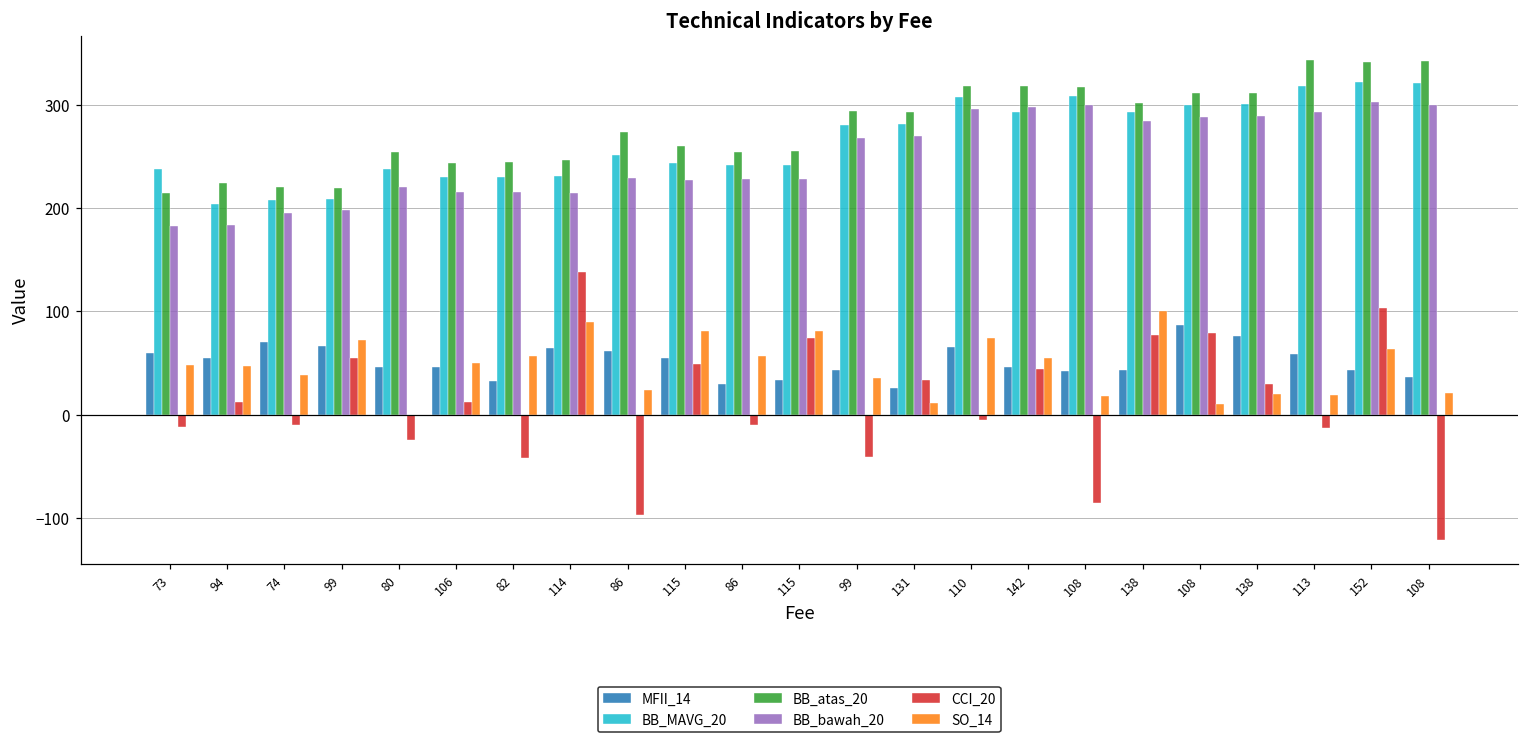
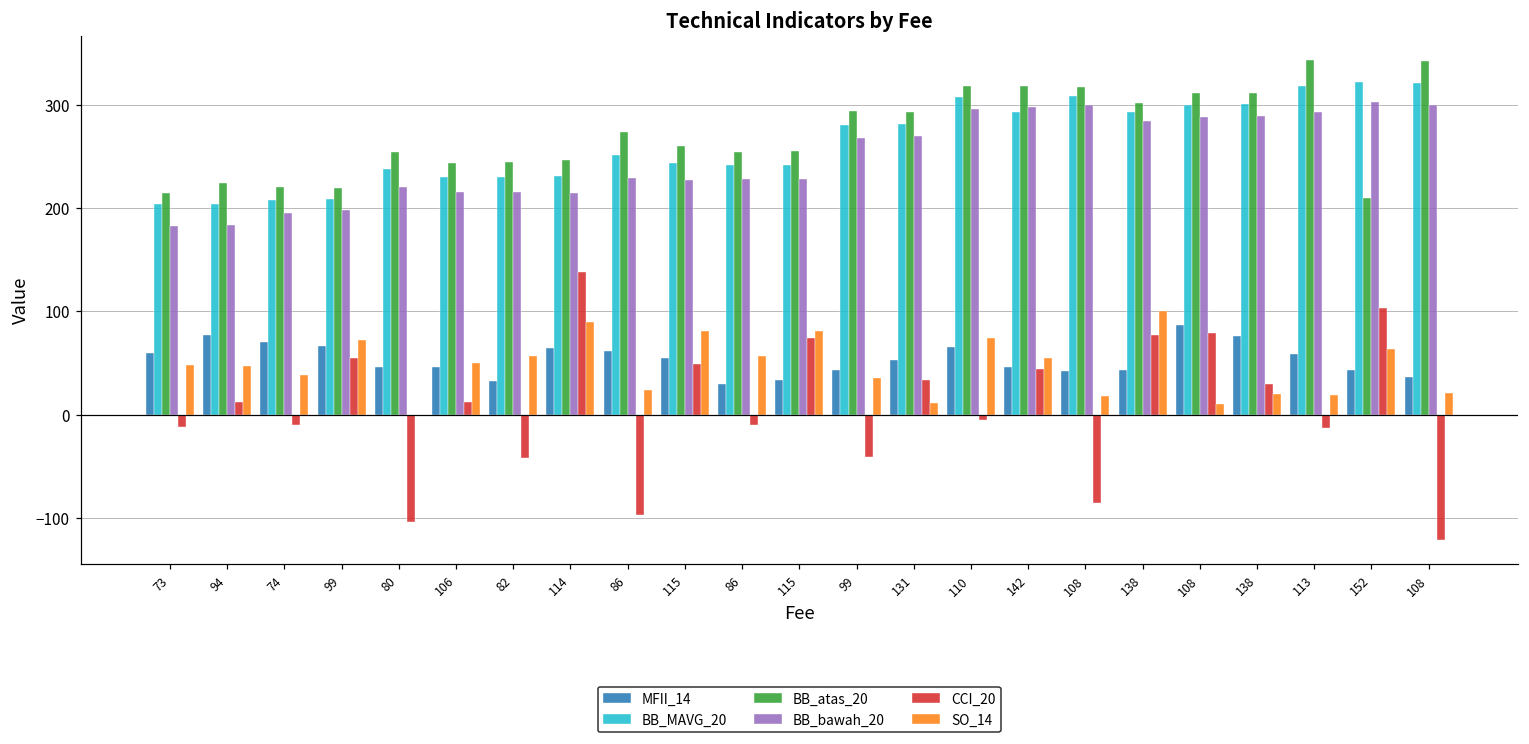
BB_MAVG_20, 73: 240 -> 200
MFII_14, 94: 50 -> 80
CCI_20, 80: -20 -> -100
MFII_14, 131: 30 -> 50
BB_atas_20, 152: 340 -> 210
